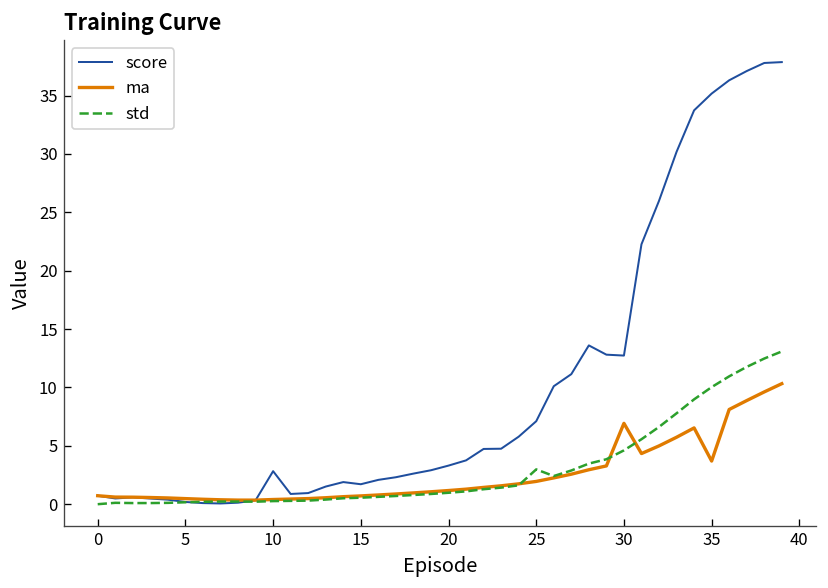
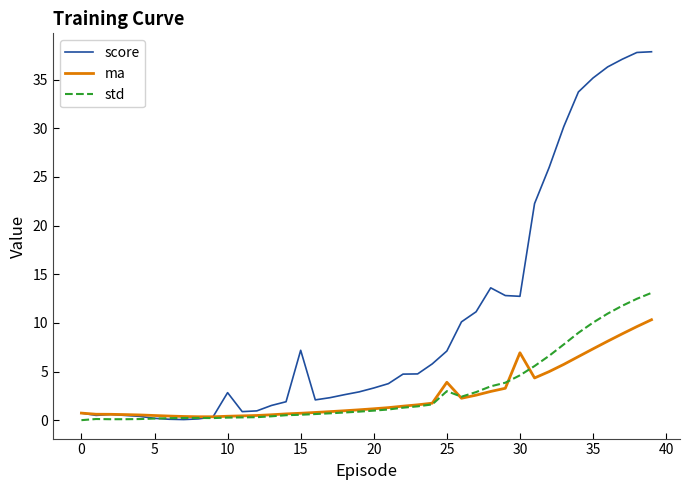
score, 15: 2 -> 7
ma, 25: 2 -> 4
ma, 35: 4 -> 7
